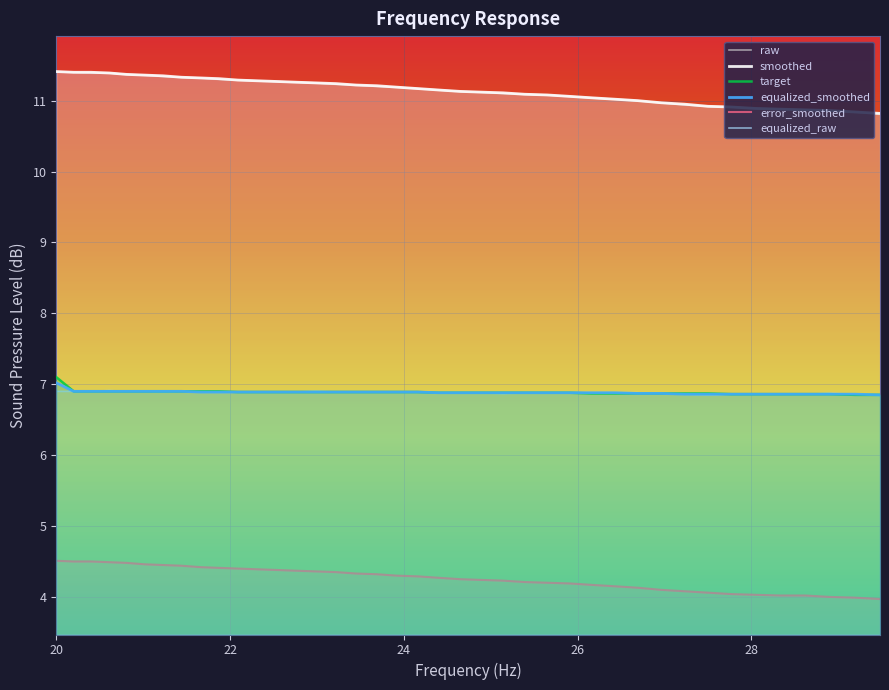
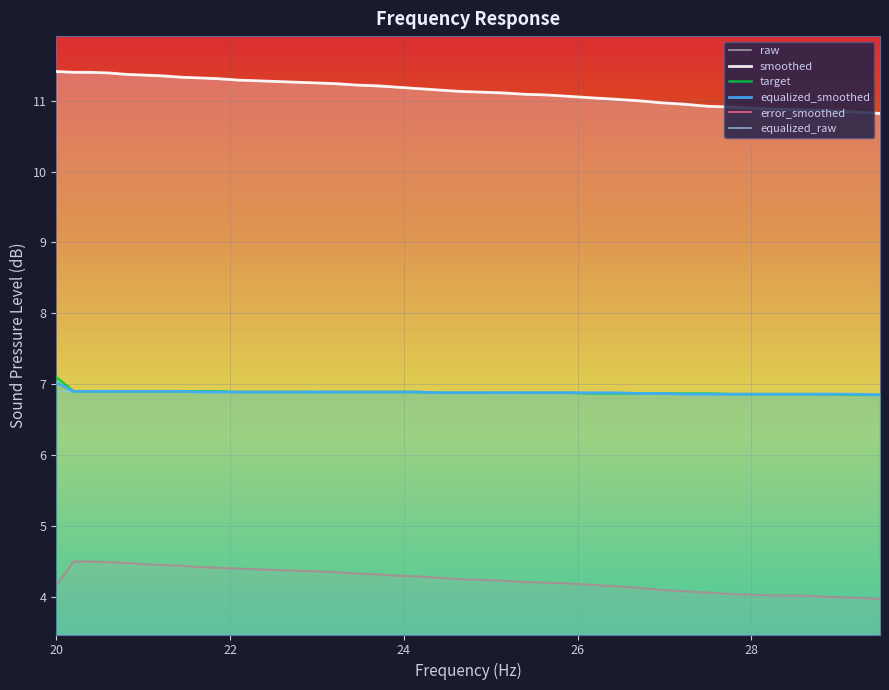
error_smoothed, 20: 4.5 -> 4.2
